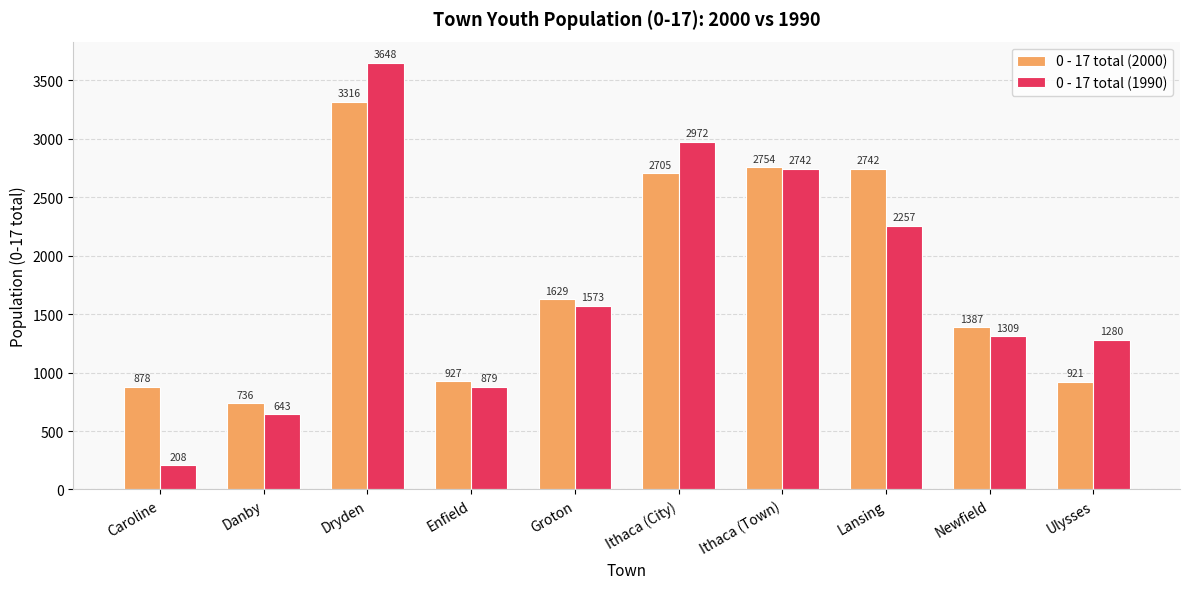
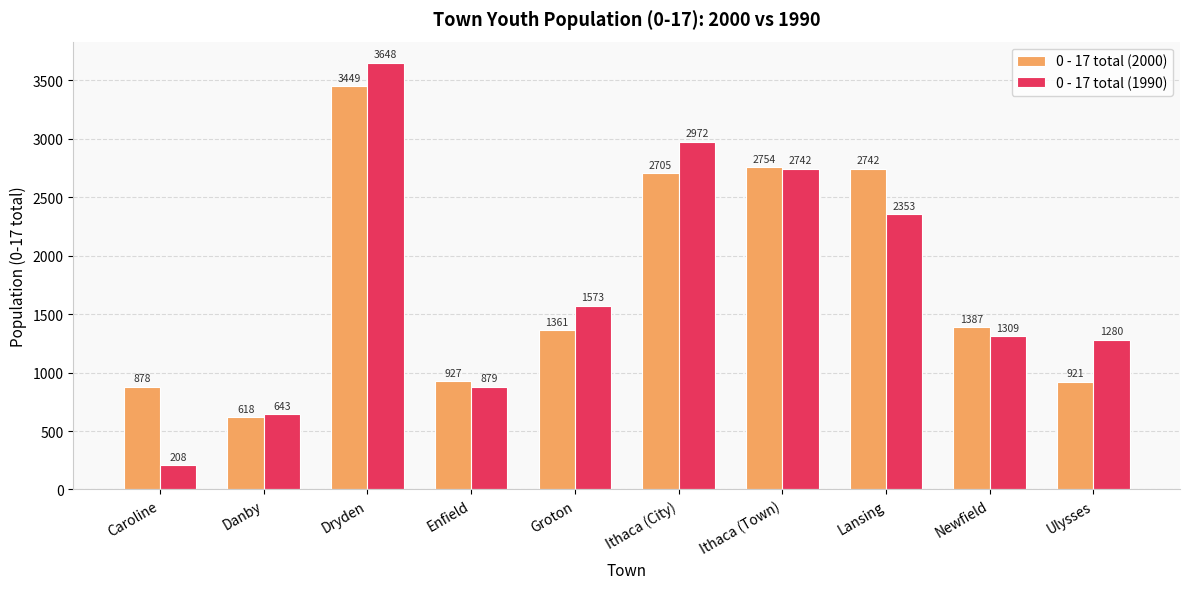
0 - 17 total (2000), Danby: 736 -> 618
0 - 17 total (2000), Dryden: 3316 -> 3449
0 - 17 total (2000), Groton: 1629 -> 1361
0 - 17 total (1990), Lansing: 2257 -> 2353
